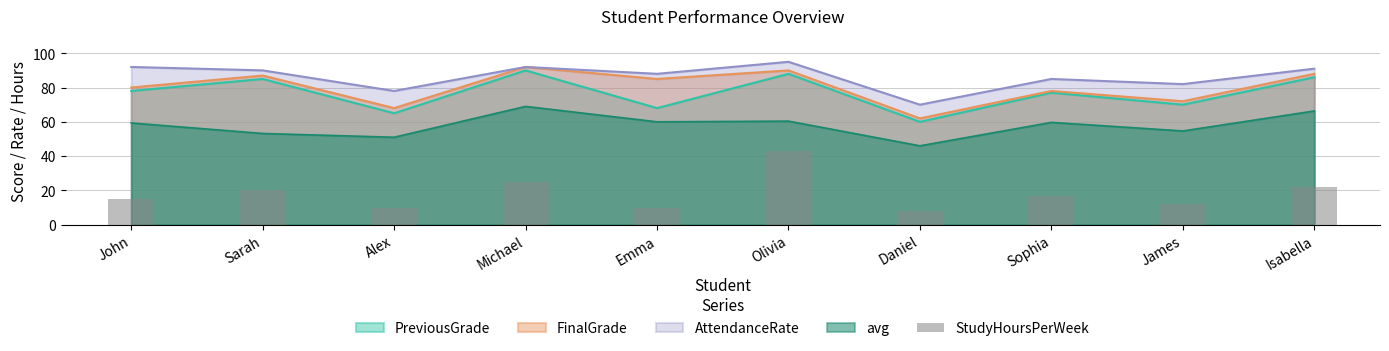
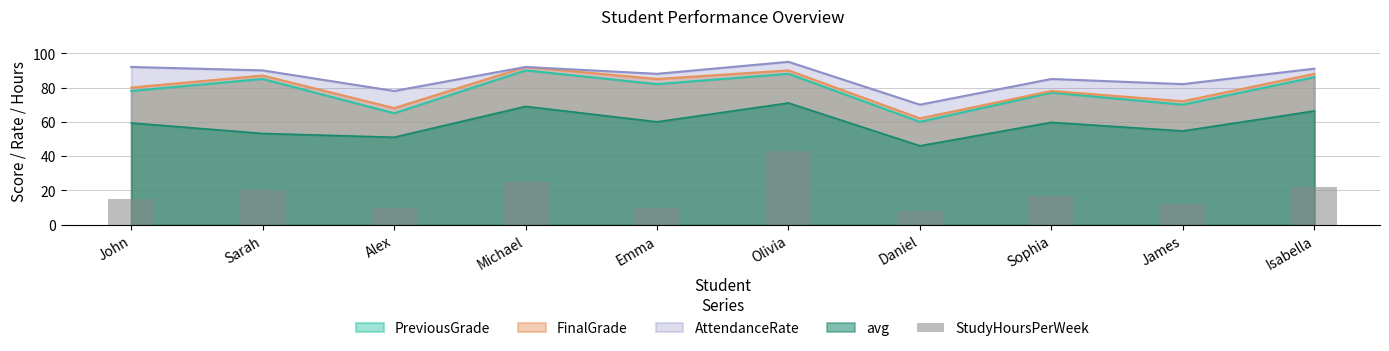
PreviousGrade, Emma: 68 -> 82
avg, Olivia: 60 -> 71
